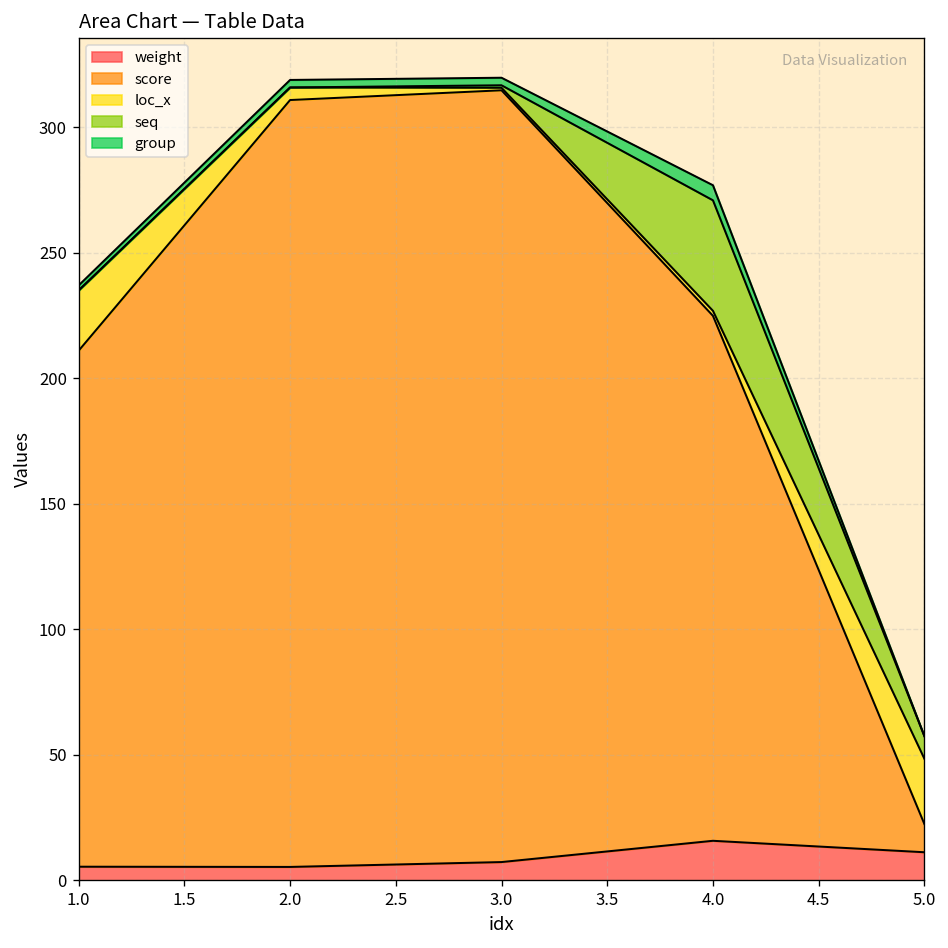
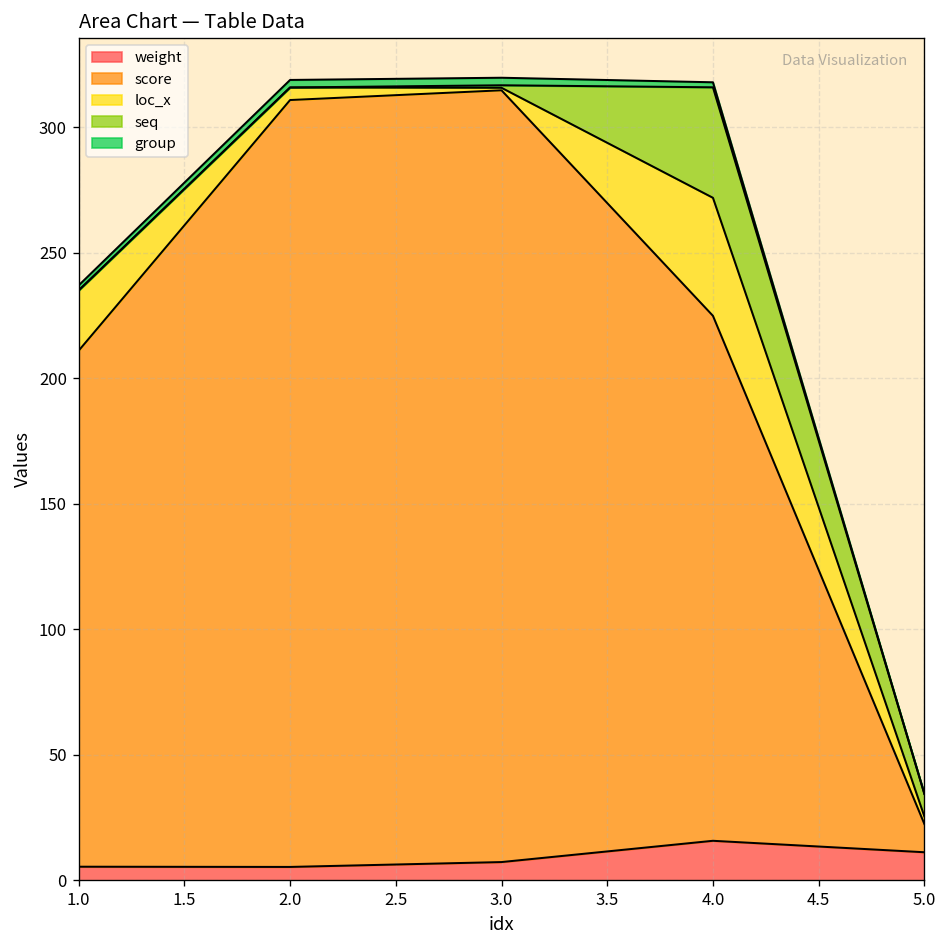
loc_x, 4.0: 2 -> 47
group, 4.0: 6 -> 2
loc_x, 5.0: 26 -> 3
